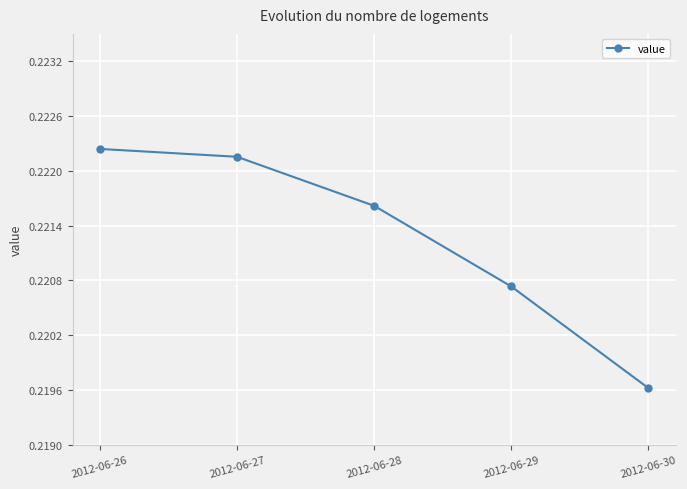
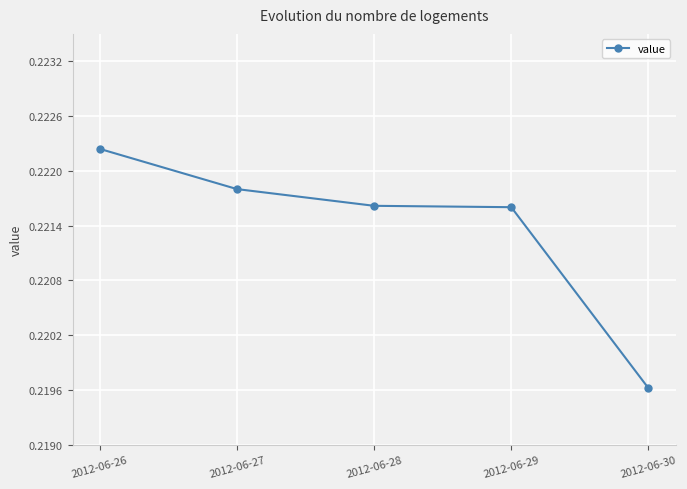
2012-06-27: 0.2222 -> 0.2218
2012-06-29: 0.2207 -> 0.2216
